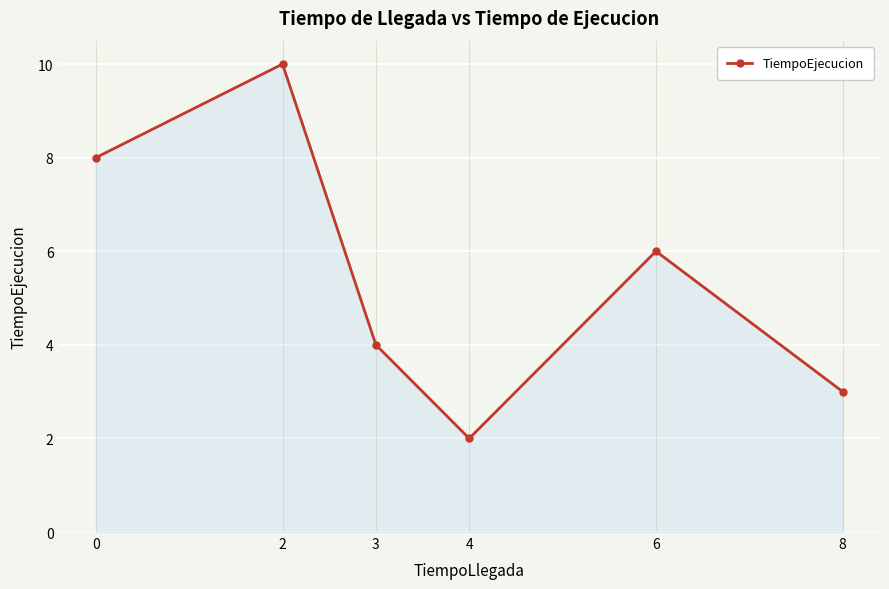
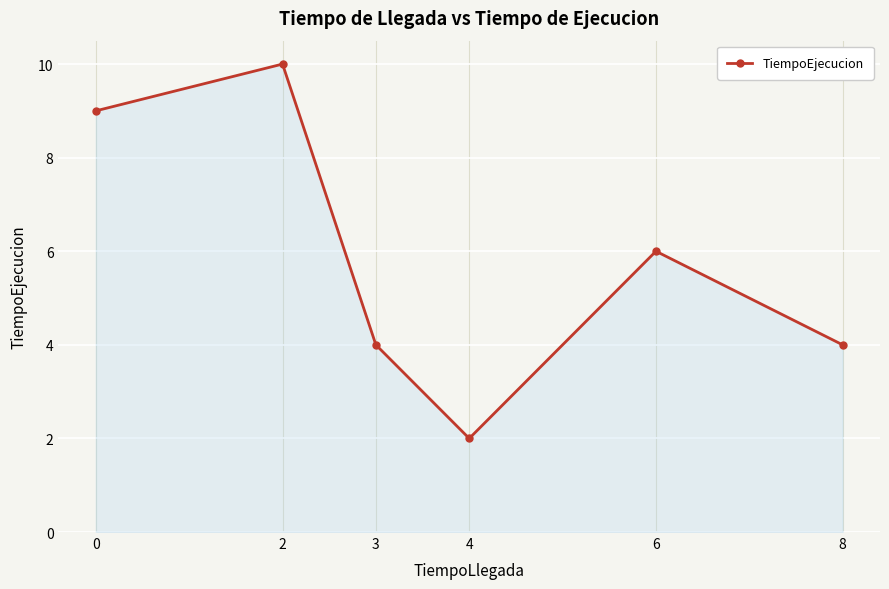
0: 8 -> 9
8: 3 -> 4
